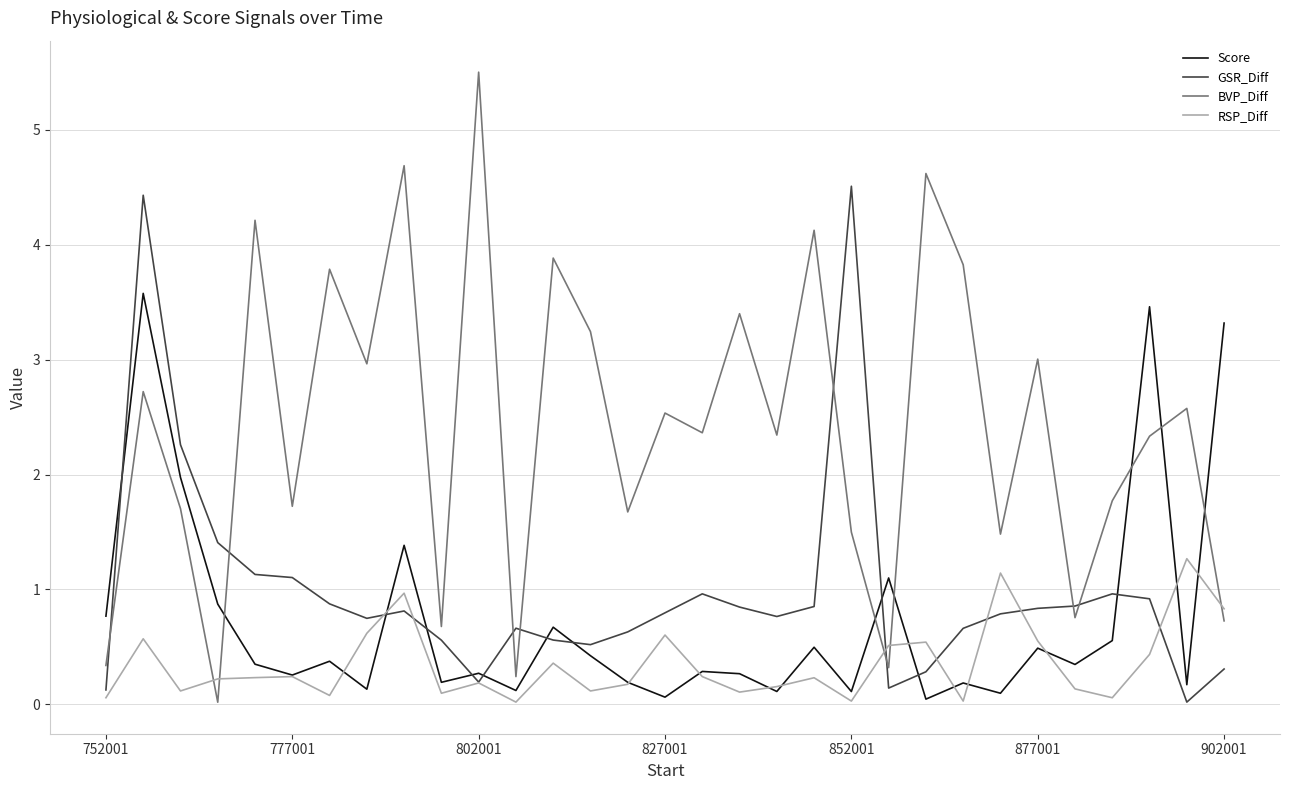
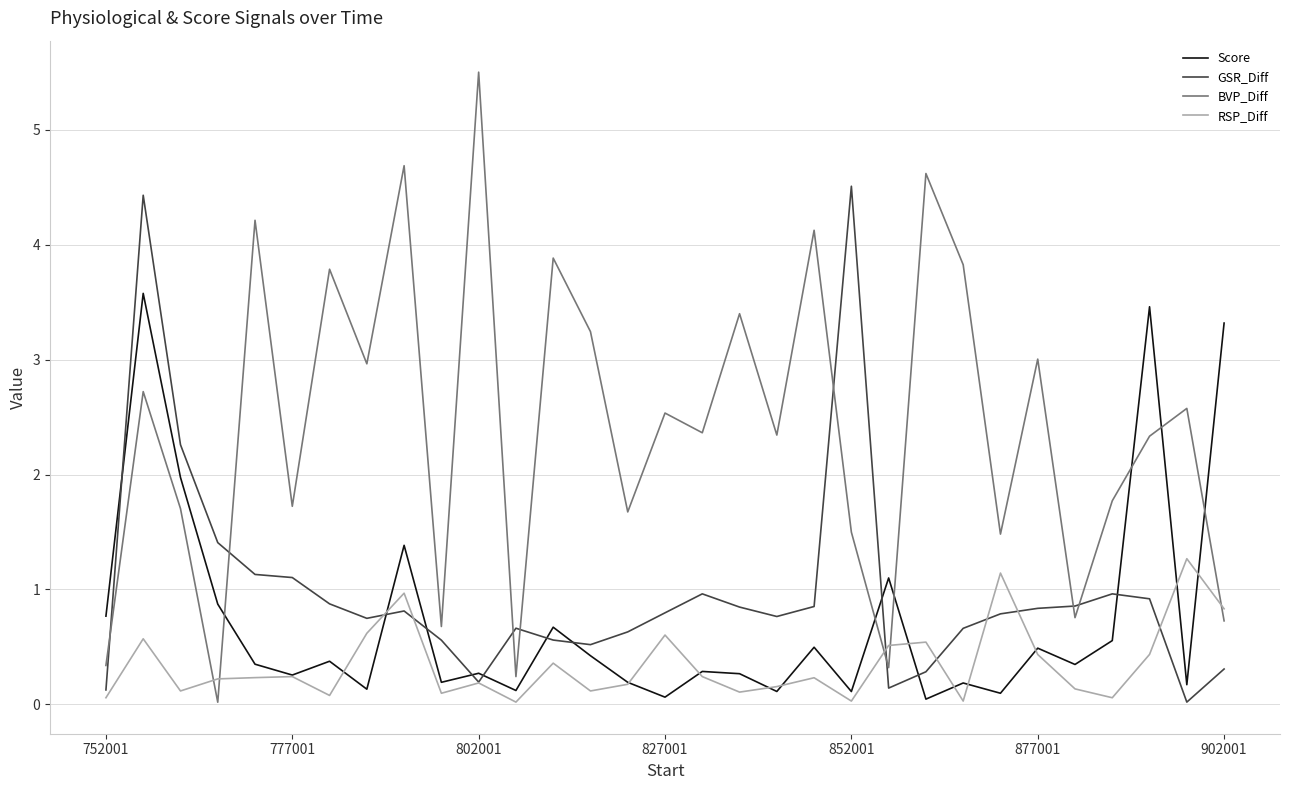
RSP_Diff, 877001: 0.55 -> 0.43
